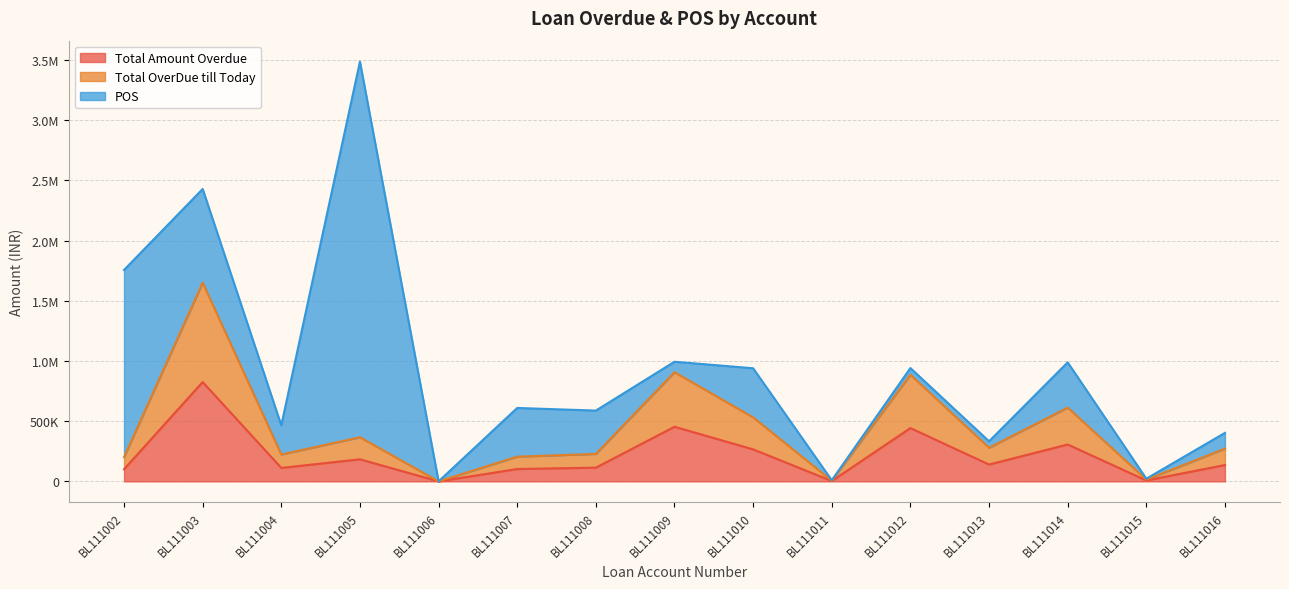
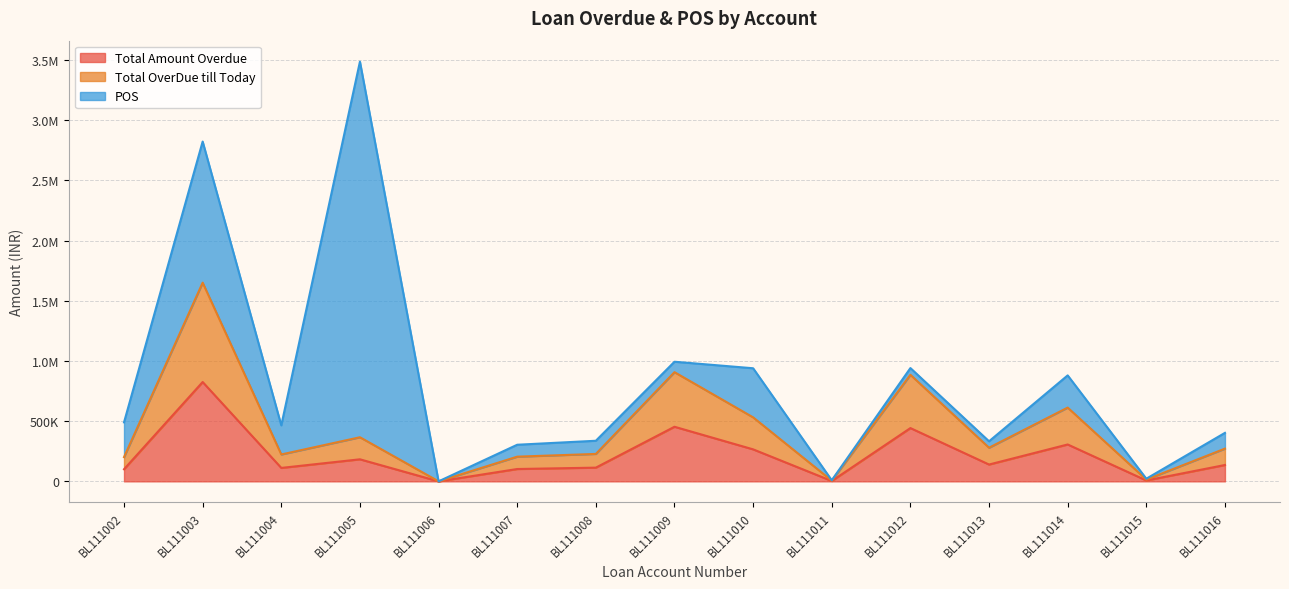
POS, BL111002: 1560000 -> 290000
POS, BL111003: 780000 -> 1170000
POS, BL111007: 400000 -> 100000
POS, BL111008: 360000 -> 110000
POS, BL111014: 380000 -> 270000
